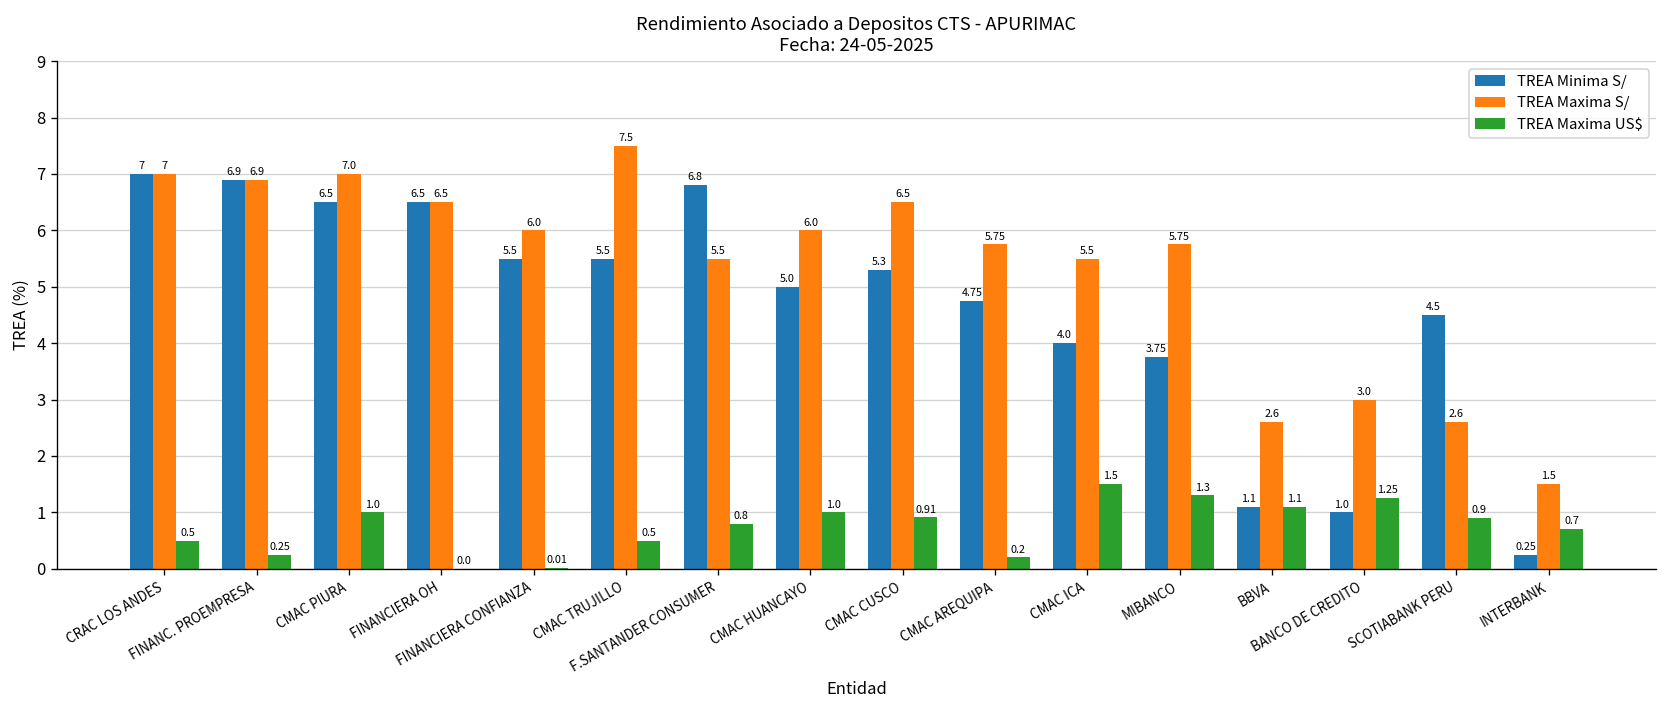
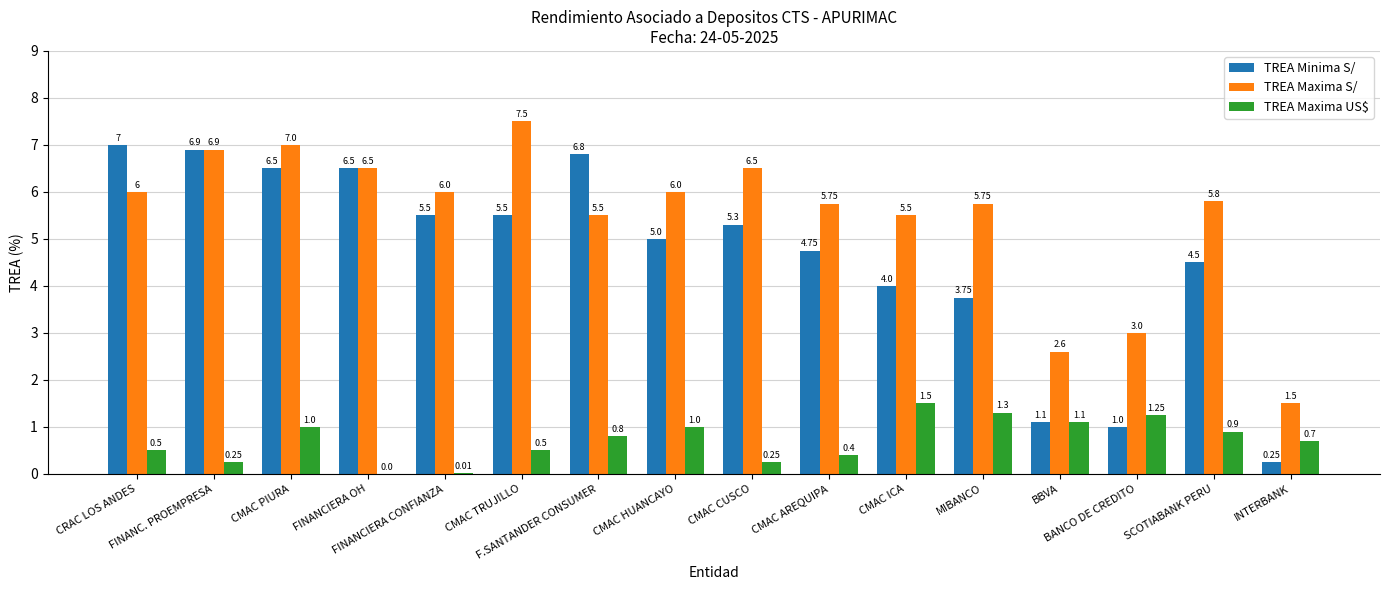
TREA Maxima S/, CRAC LOS ANDES: 7 -> 6
TREA Maxima US$, CMAC CUSCO: 0.91 -> 0.25
TREA Maxima US$, CMAC AREQUIPA: 0.2 -> 0.4
TREA Maxima S/, SCOTIABANK PERU: 2.6 -> 5.8
